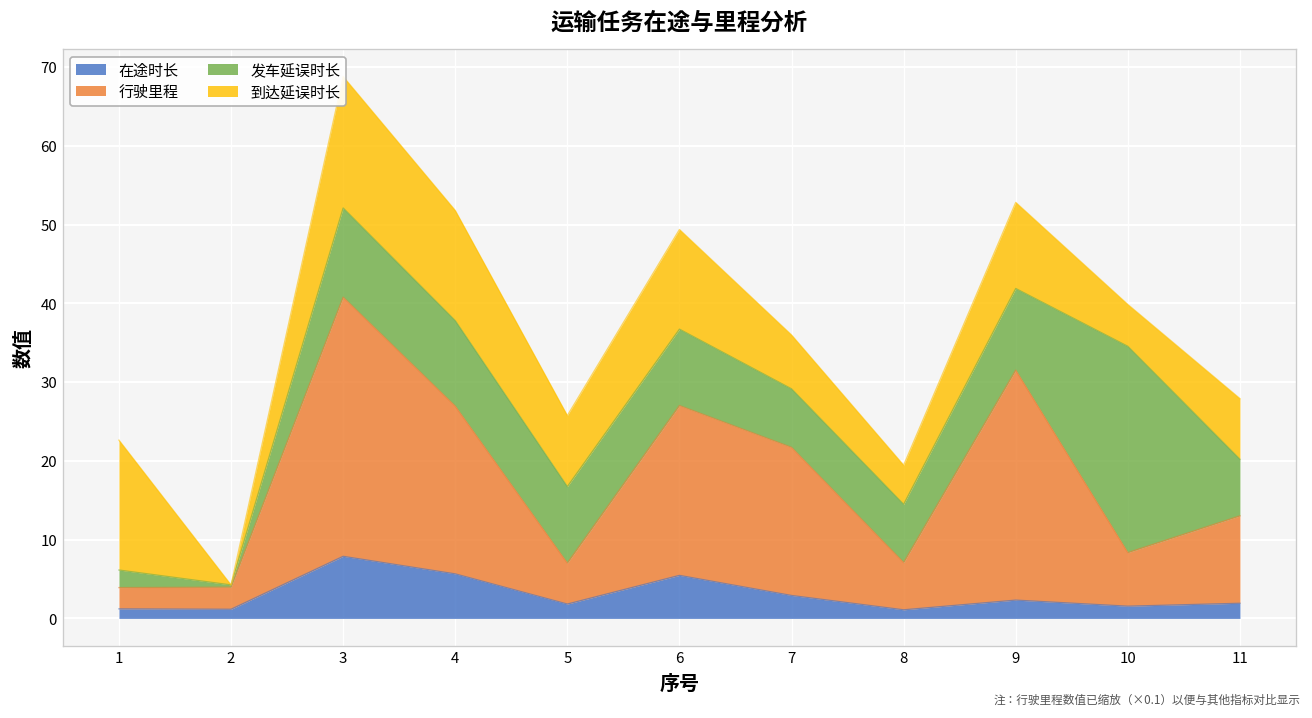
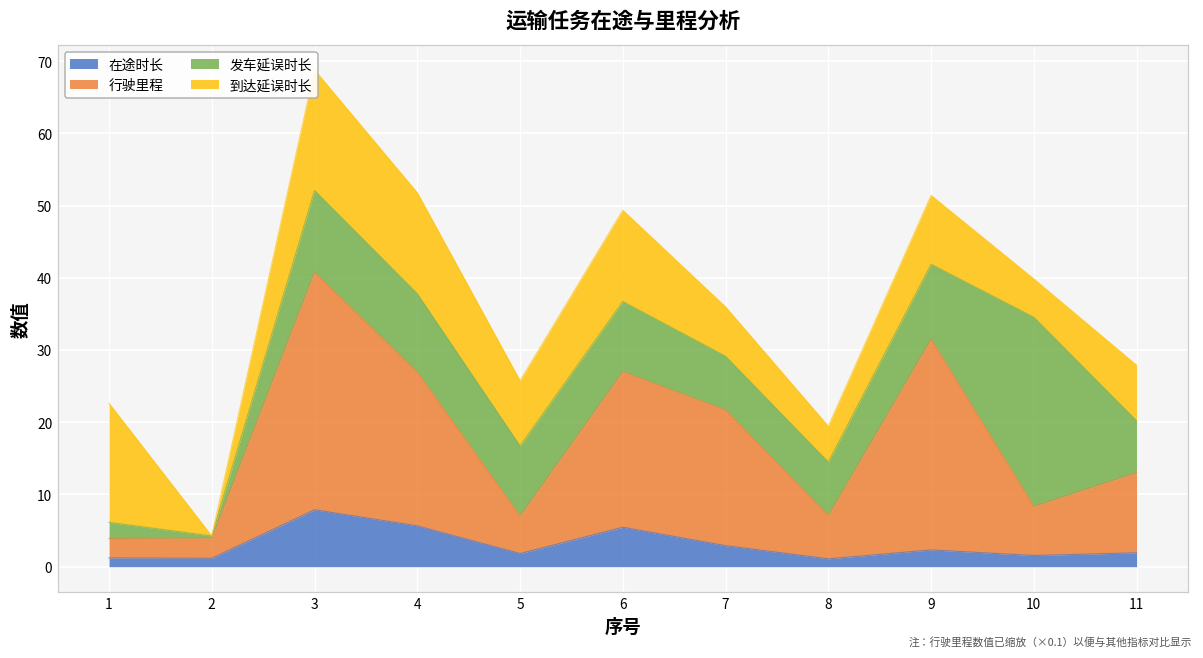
到达延误时长, 9: 11 -> 10
